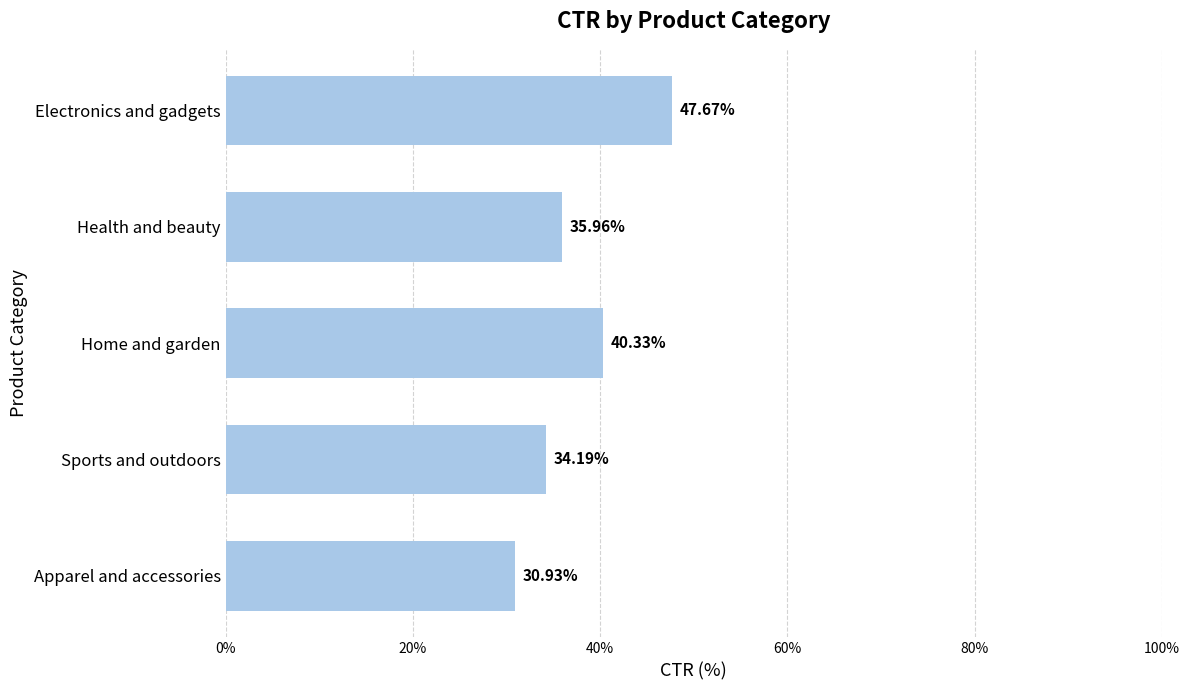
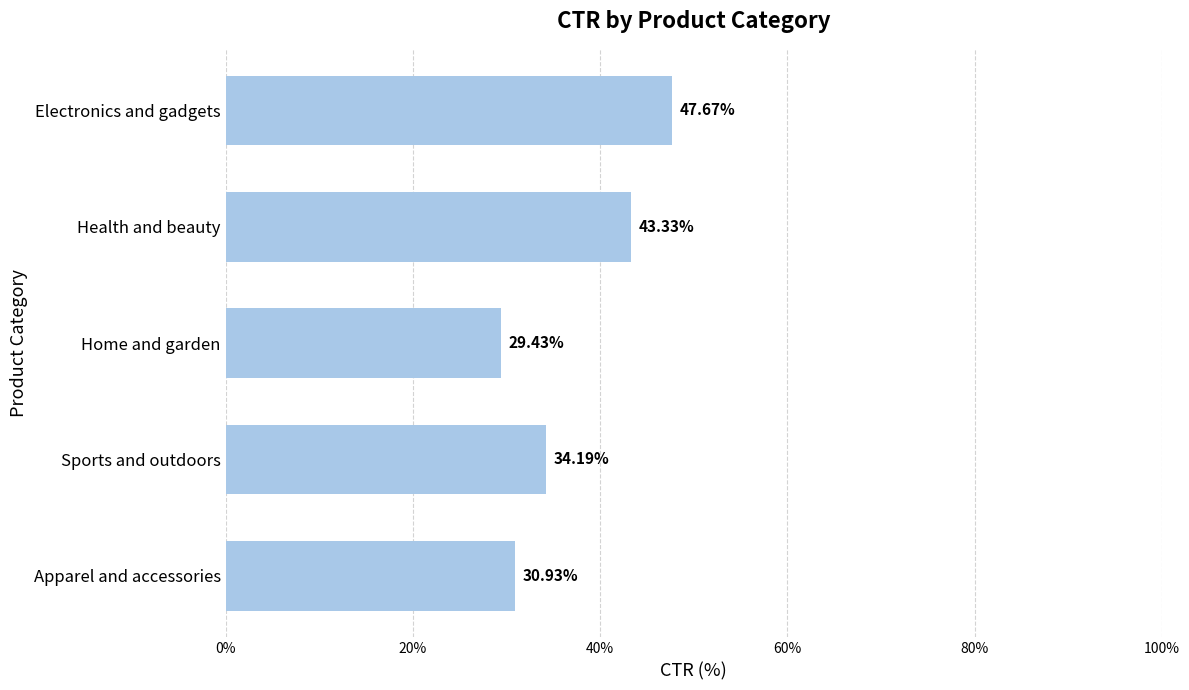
Health and beauty: 35.96% -> 43.33%
Home and garden: 40.33% -> 29.43%
